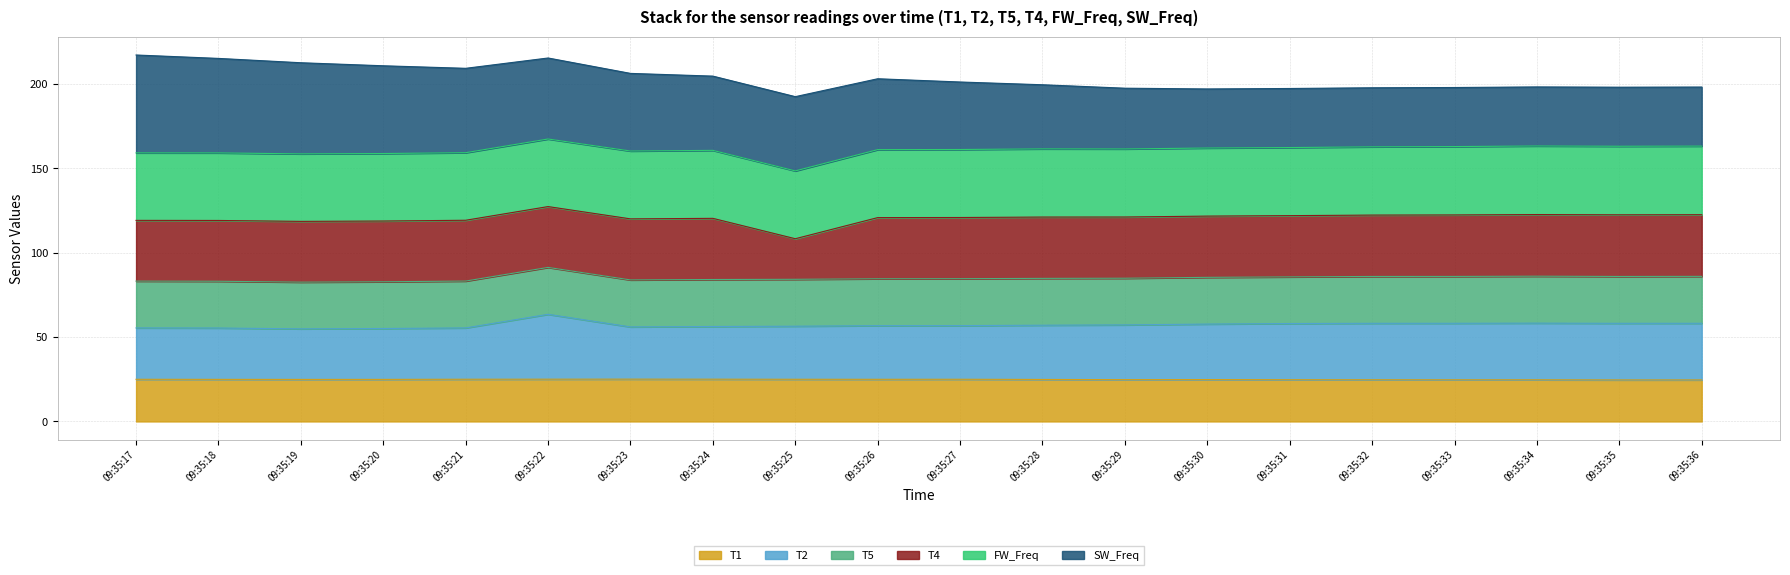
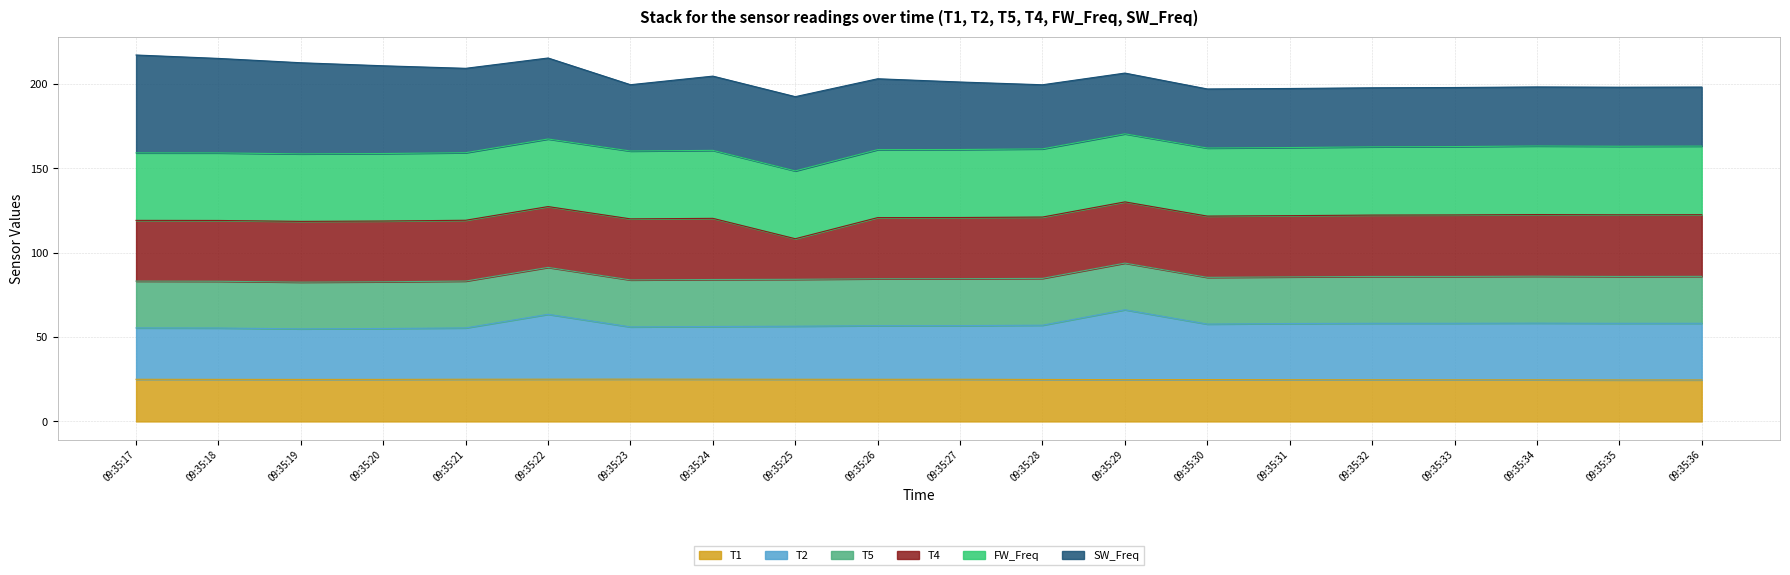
SW_Freq, 09:35:23: 46 -> 39
T2, 09:35:29: 32 -> 41
